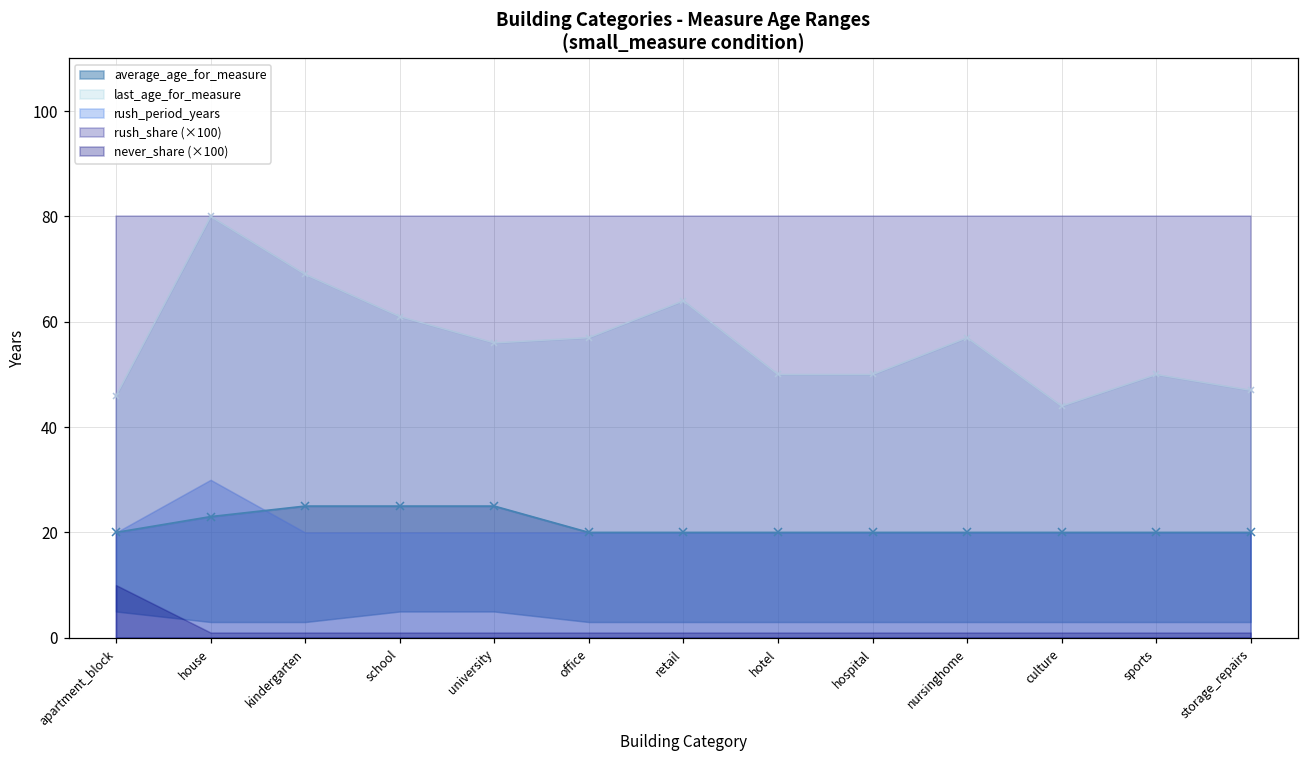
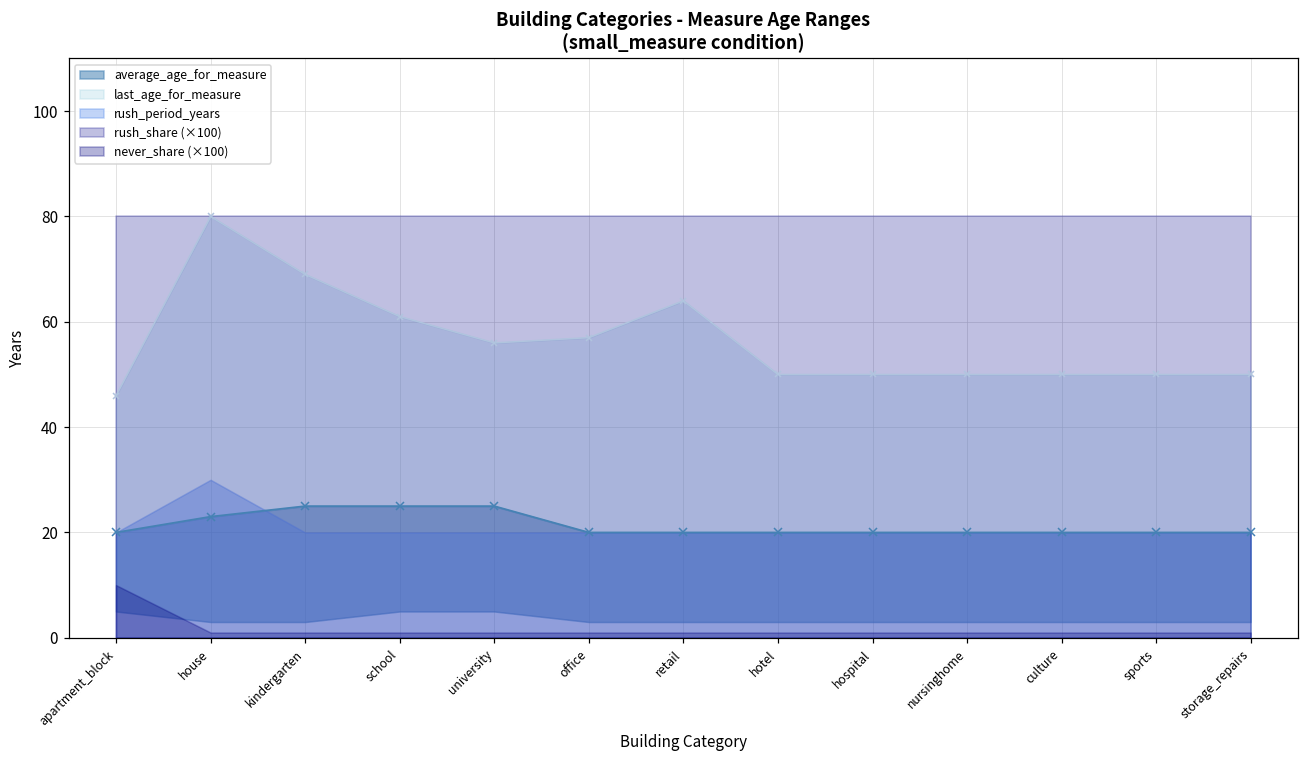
last_age_for_measure, nursinghome: 57 -> 50
last_age_for_measure, culture: 44 -> 50
last_age_for_measure, storage_repairs: 47 -> 50
